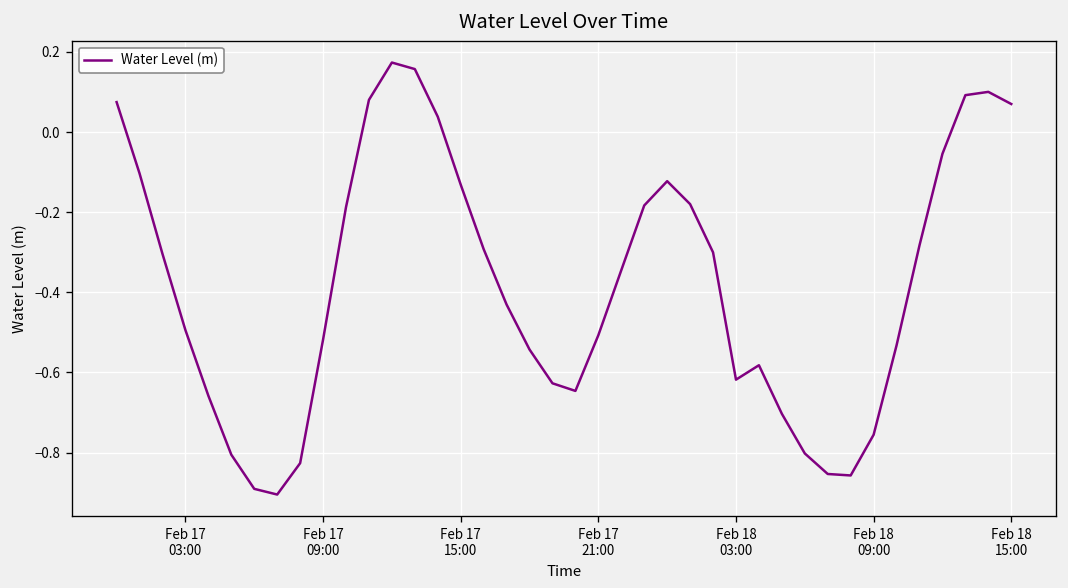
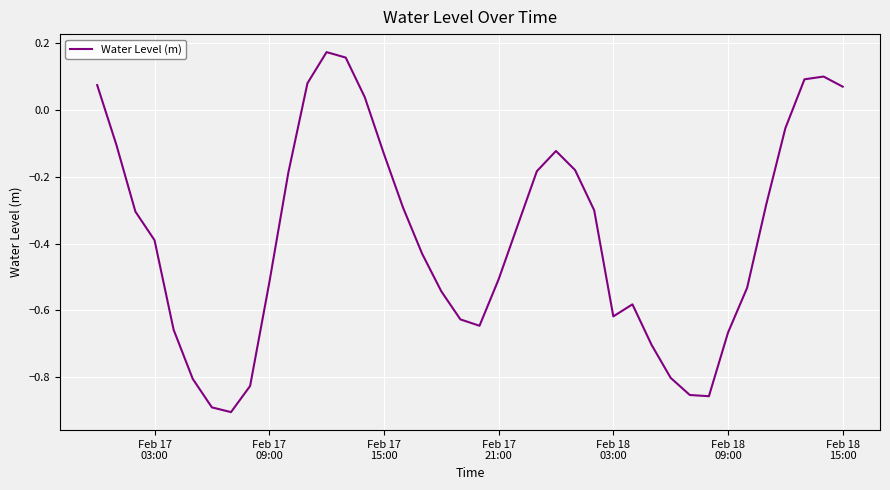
Feb 17 03:00: -0.49 -> -0.39
Feb 18 09:00: -0.76 -> -0.67
